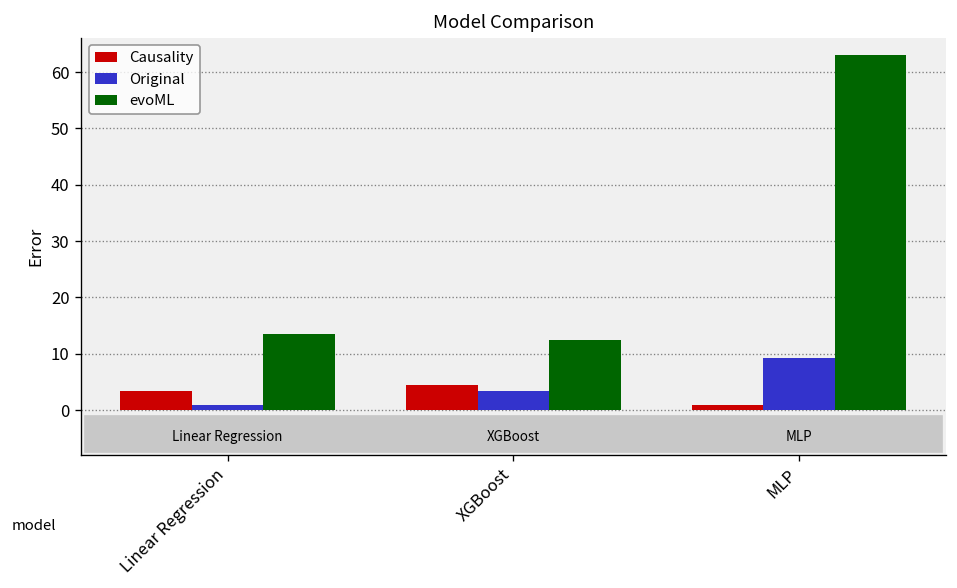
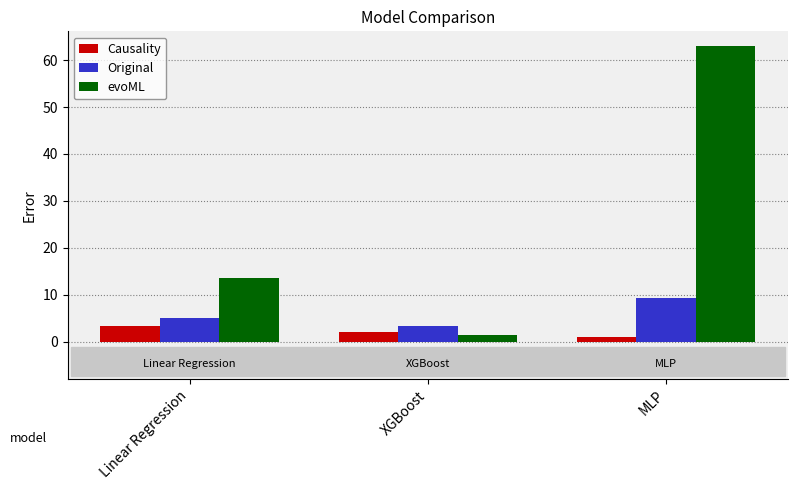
Original, Linear Regression: 1 -> 5
Causality, XGBoost: 4 -> 2
evoML, XGBoost: 12 -> 2
